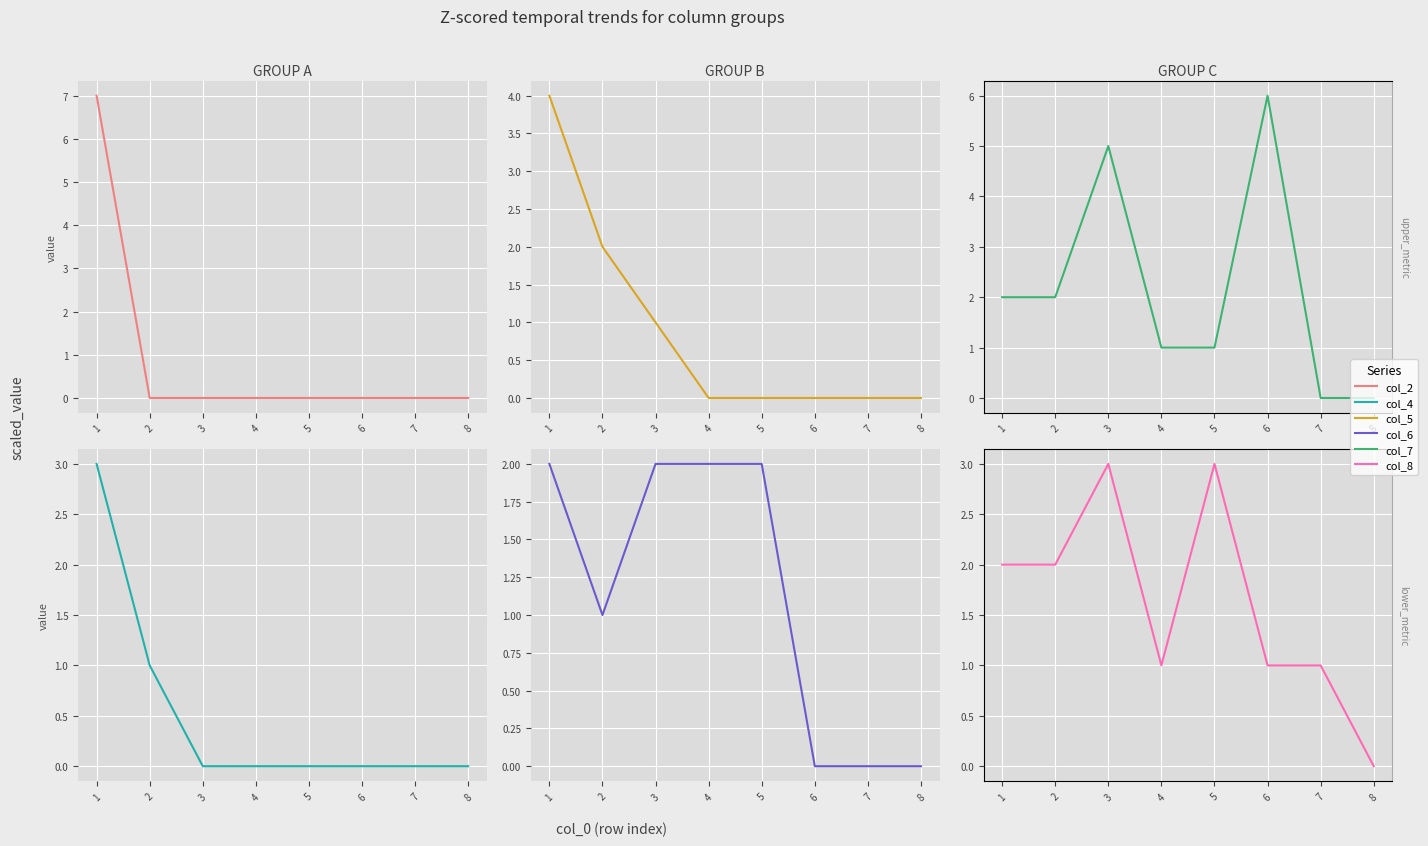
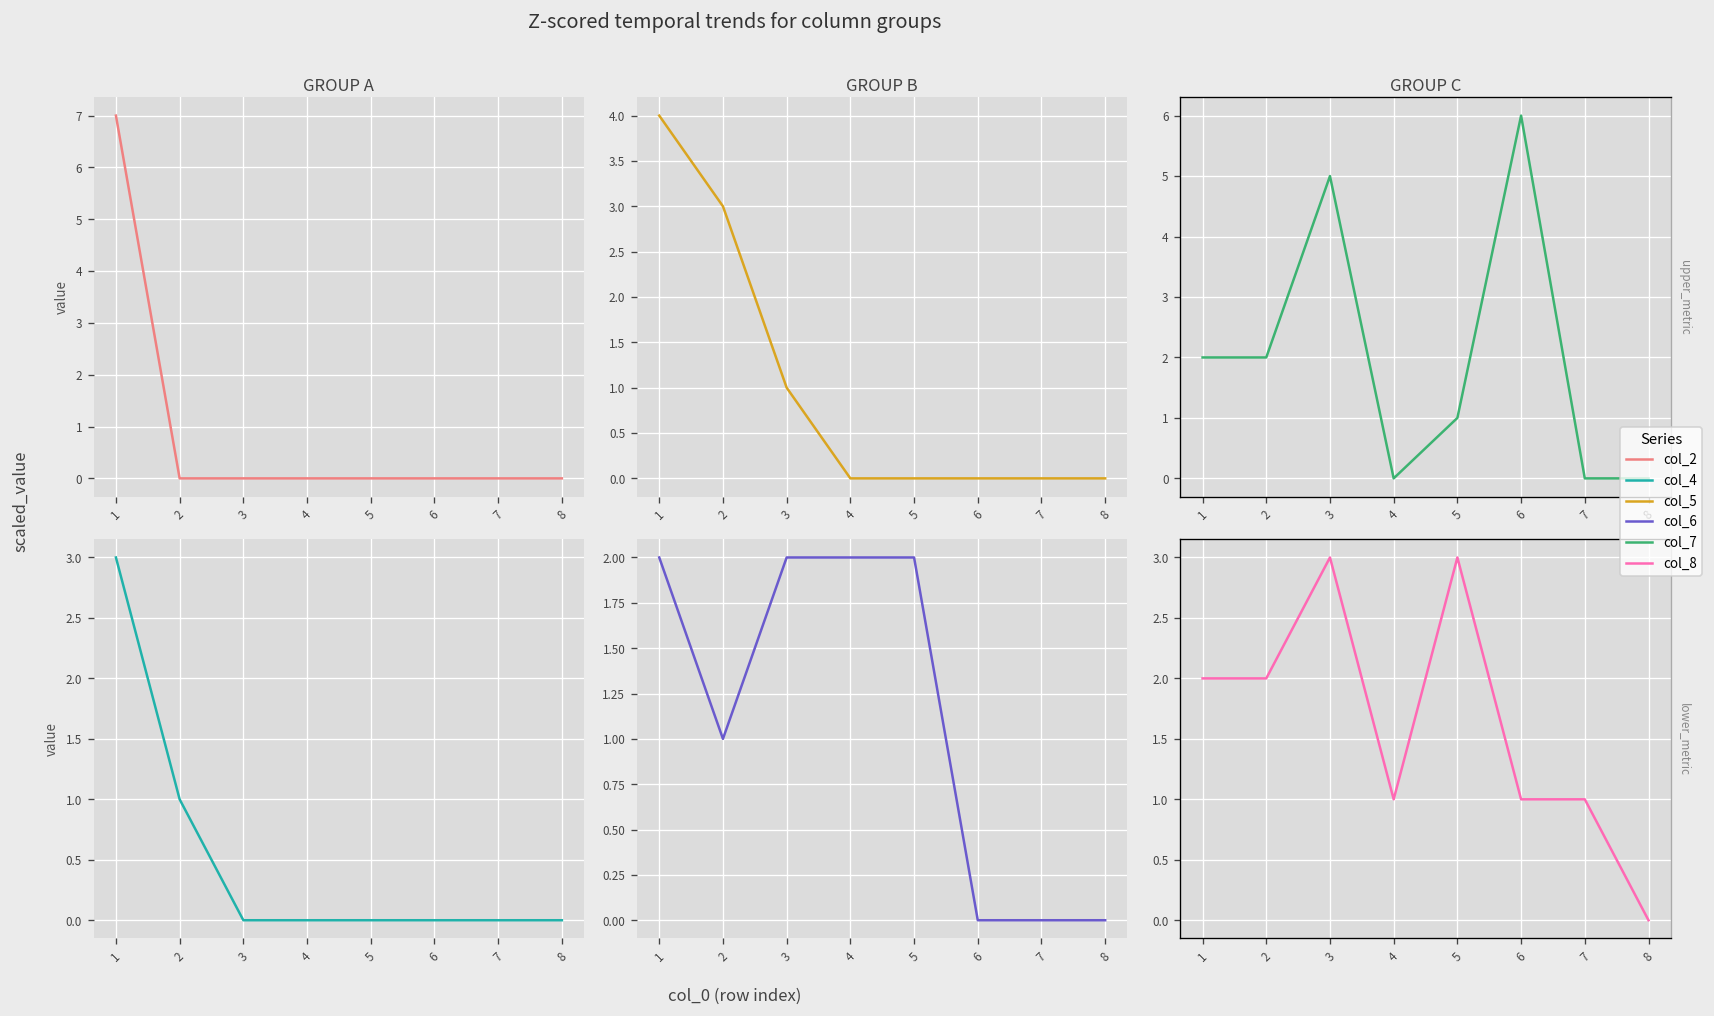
GROUP B, 2: 2 -> 3
GROUP C, 4: 1 -> 0
